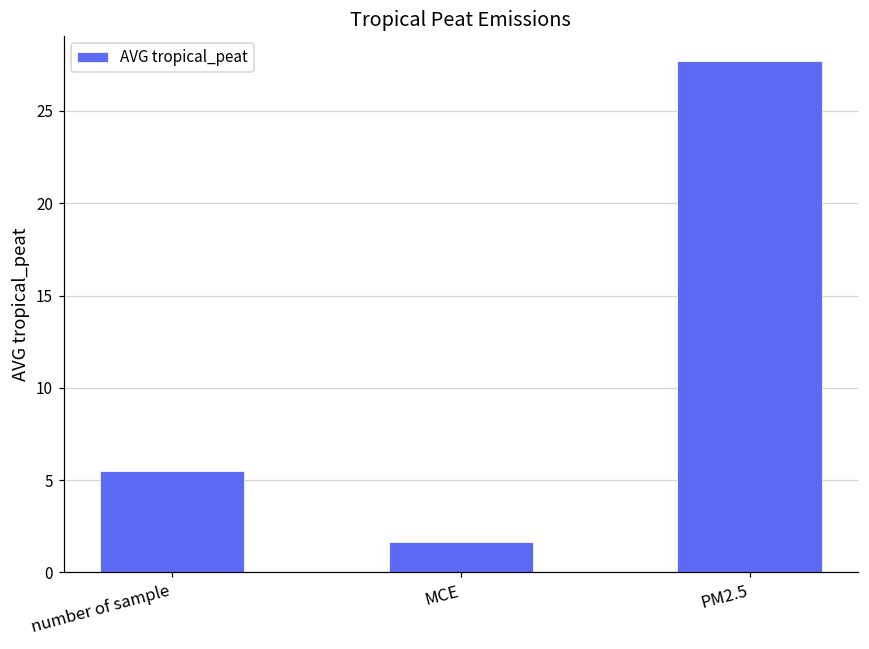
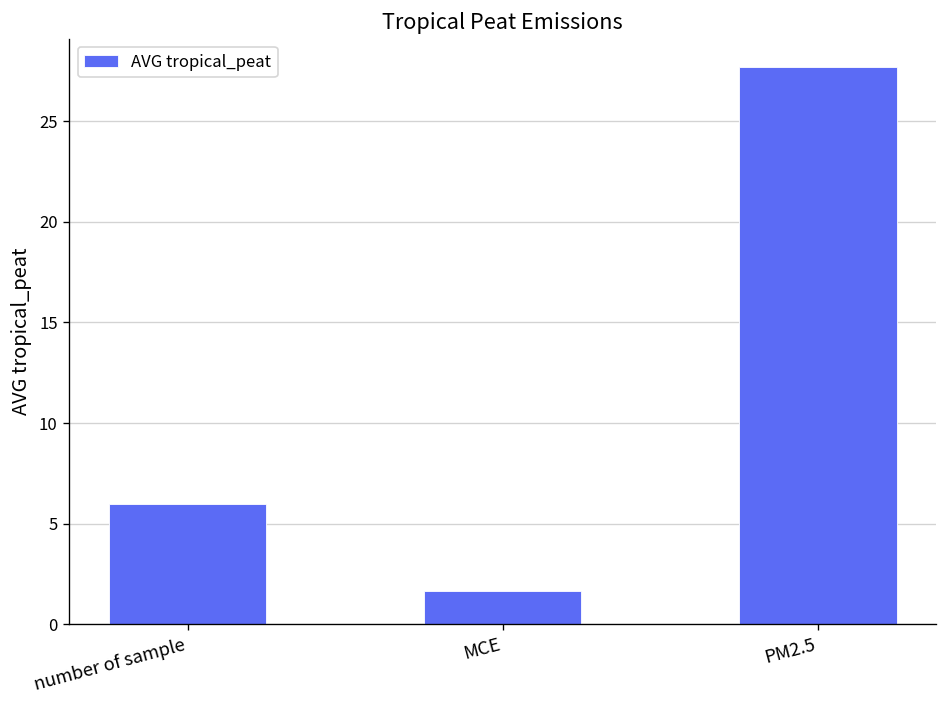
number of sample: 5.5 -> 6.0
